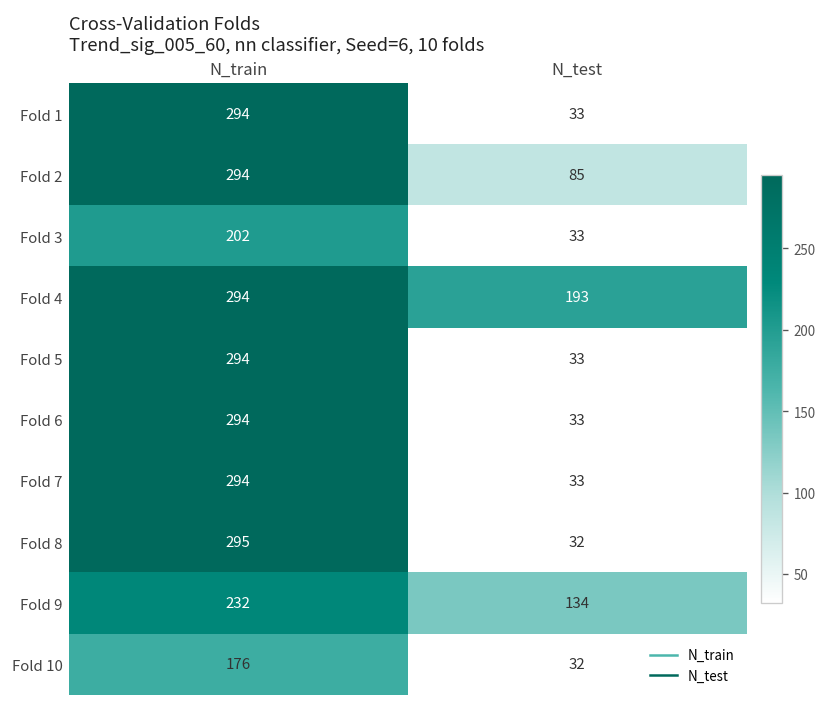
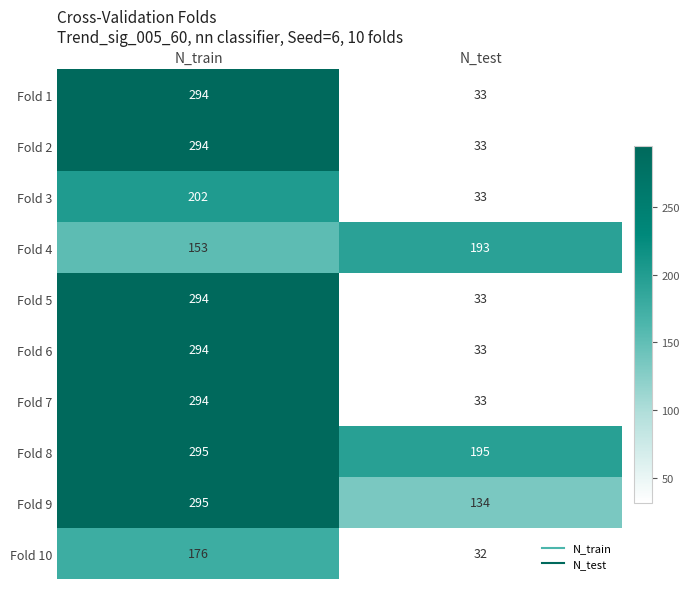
Fold 2, N_test: 85 -> 33
Fold 4, N_train: 294 -> 153
Fold 8, N_test: 32 -> 195
Fold 9, N_train: 232 -> 295
